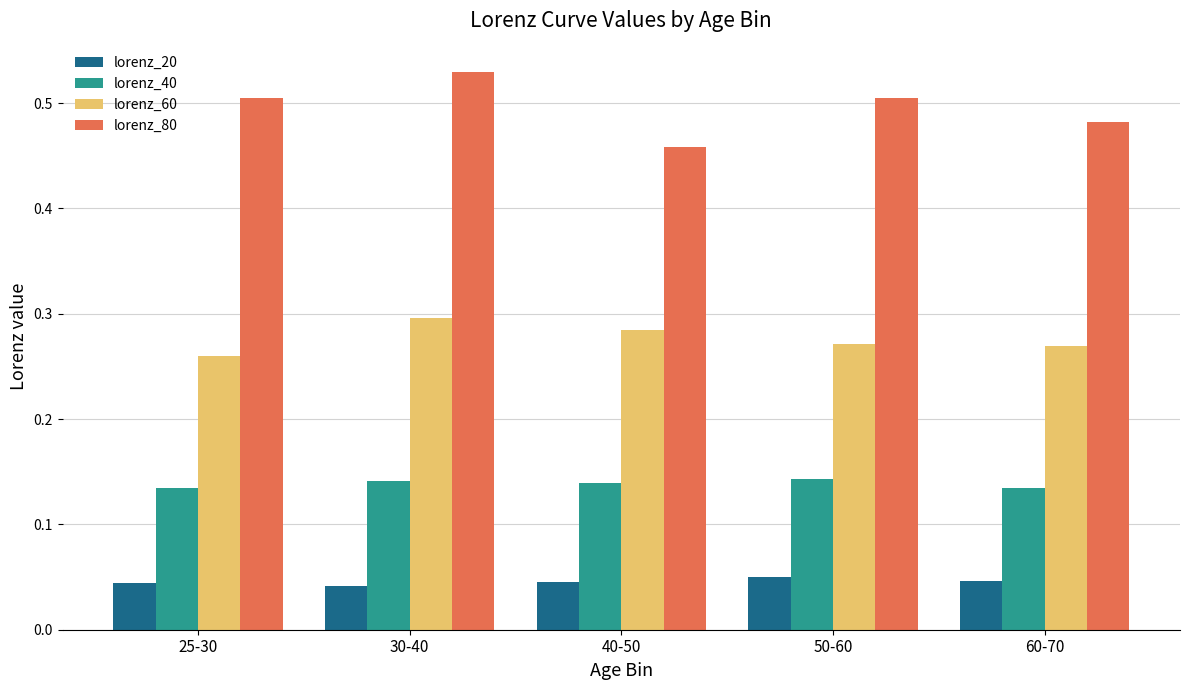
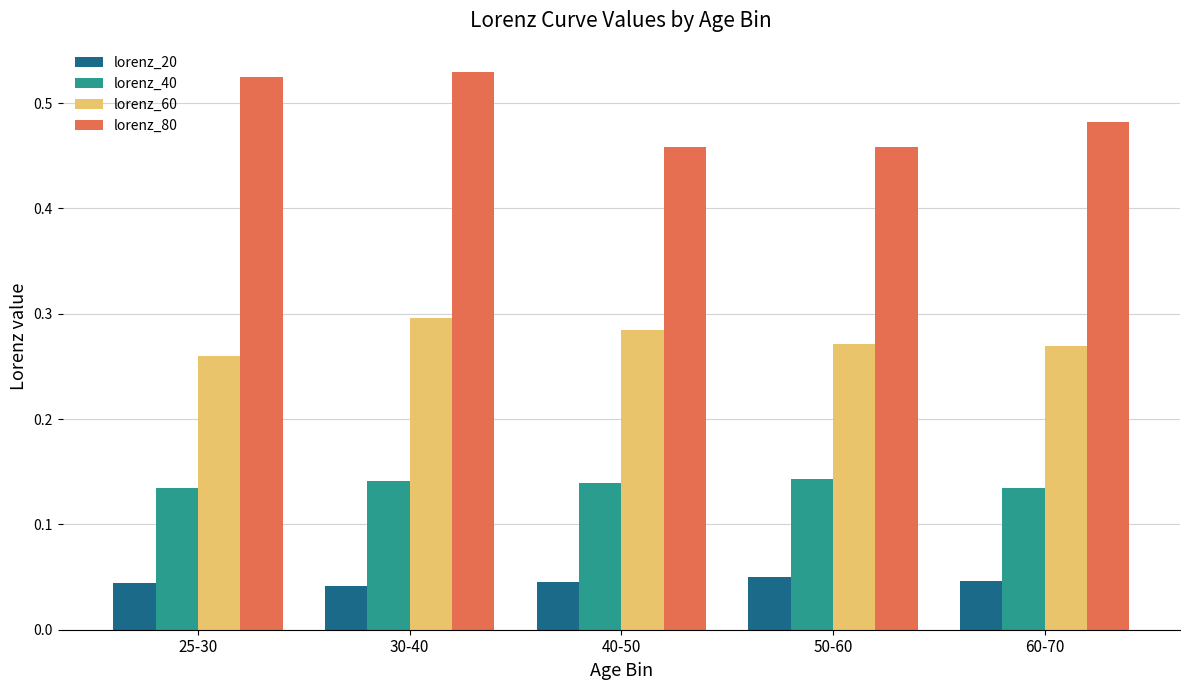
lorenz_80, 25-30: 0.505 -> 0.525
lorenz_80, 50-60: 0.505 -> 0.458
